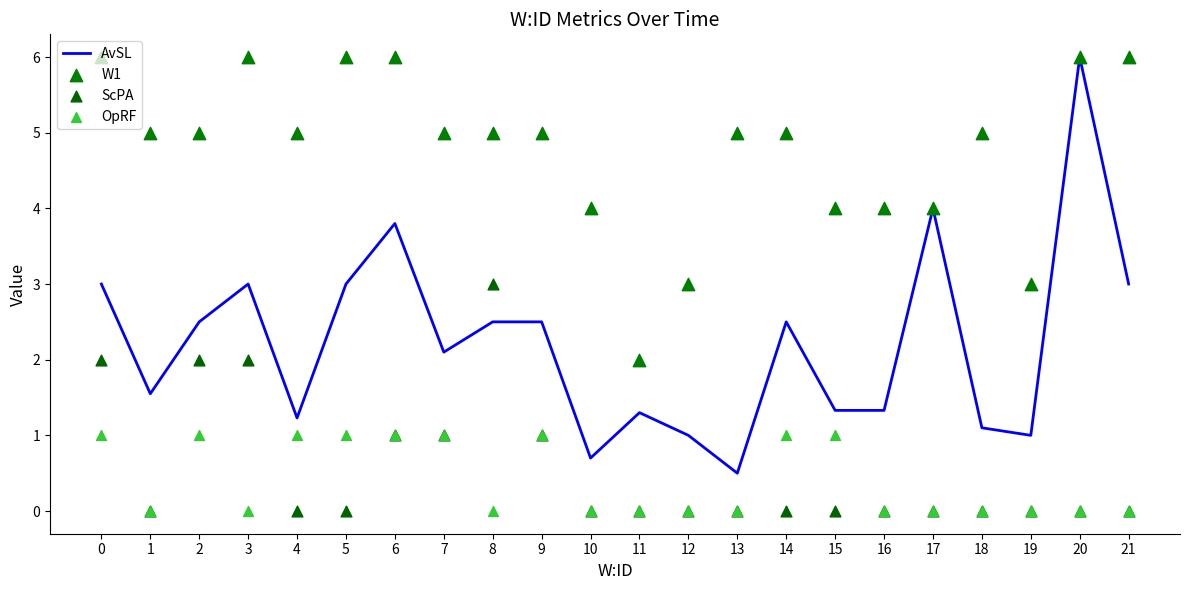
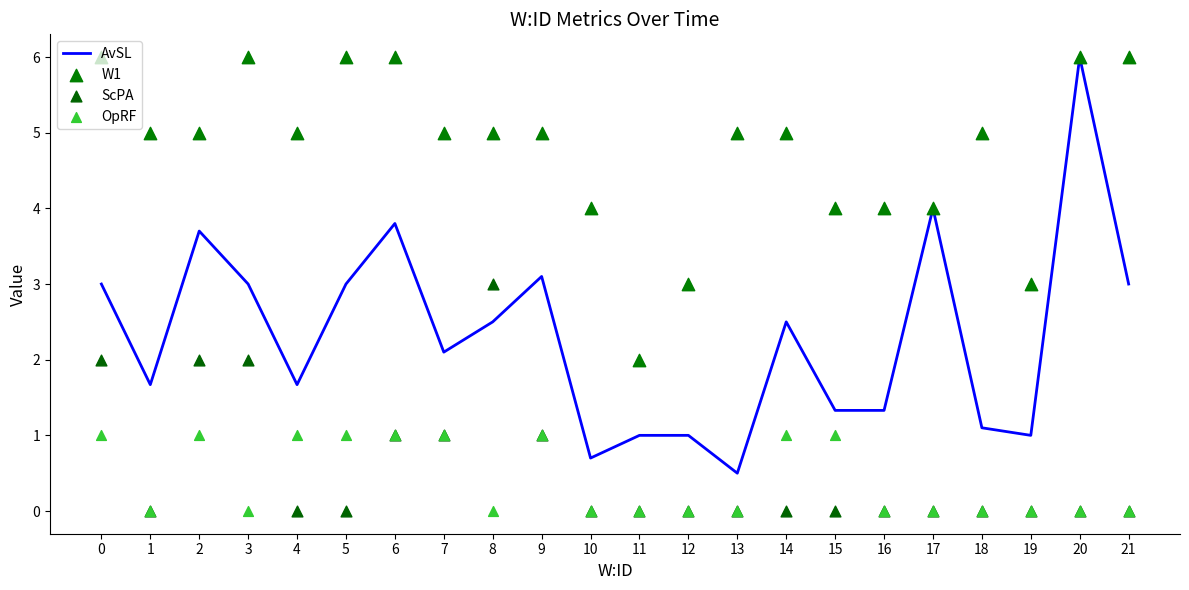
AvSL, 1: 1.6 -> 1.7
AvSL, 2: 2.5 -> 3.7
AvSL, 4: 1.2 -> 1.7
AvSL, 9: 2.5 -> 3.1
AvSL, 11: 1.3 -> 1.0
